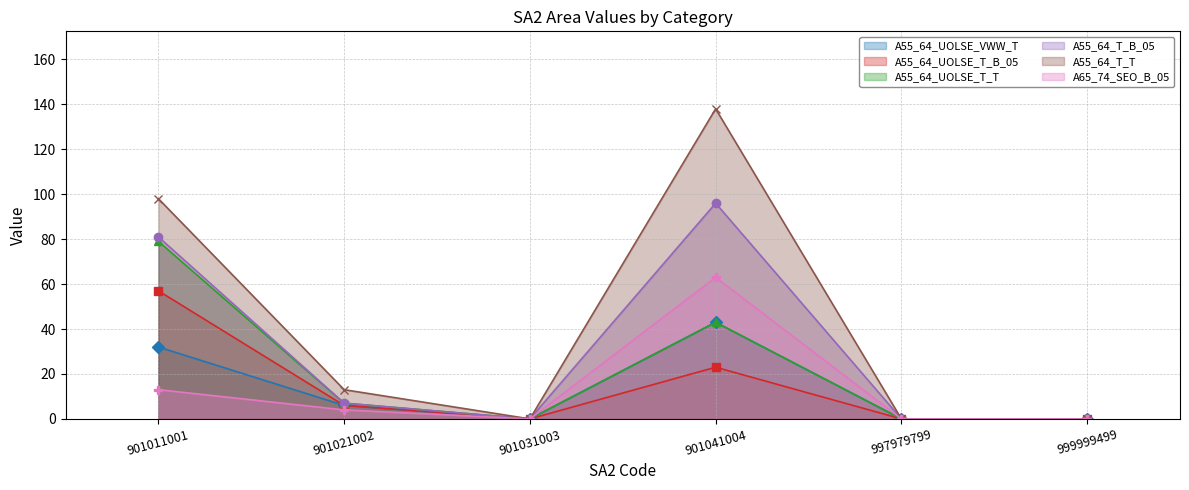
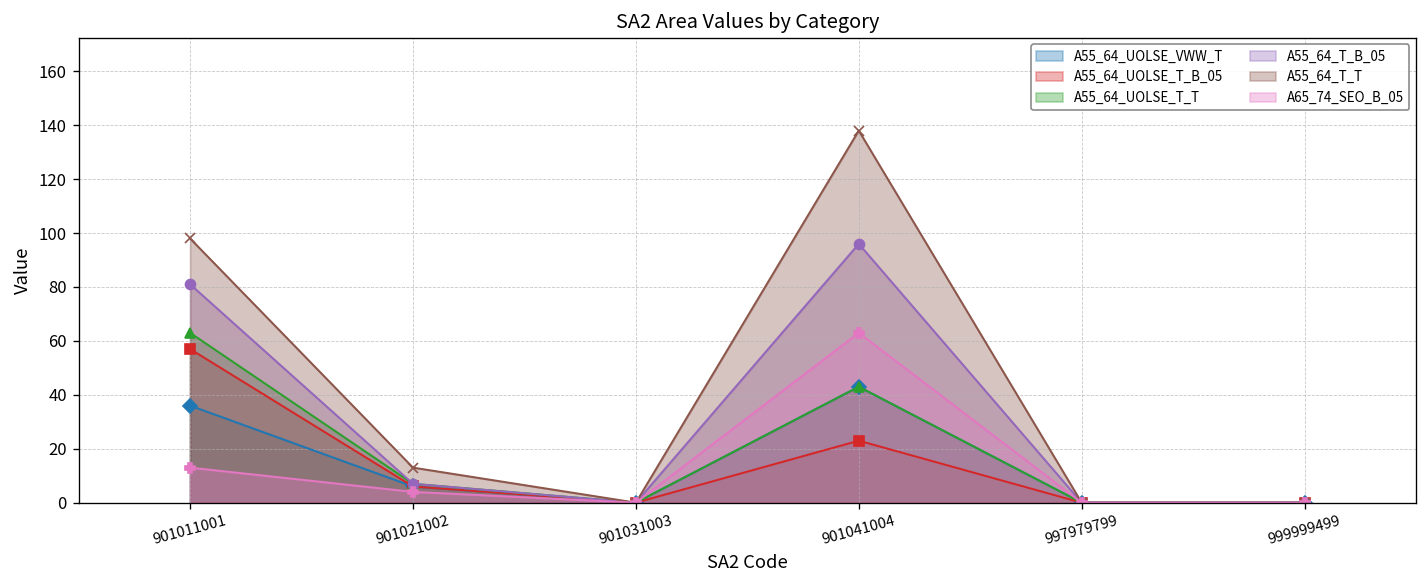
A55_64_UOLSE_VWW_T, 901011001: 32 -> 36
A55_64_UOLSE_T_T, 901011001: 79 -> 63
